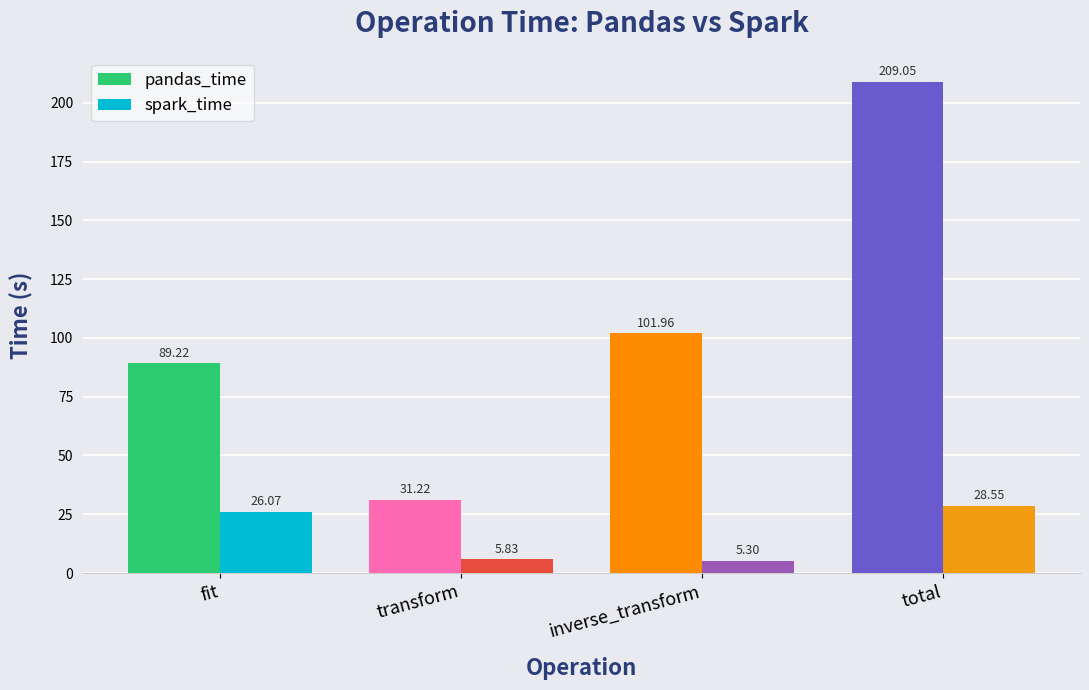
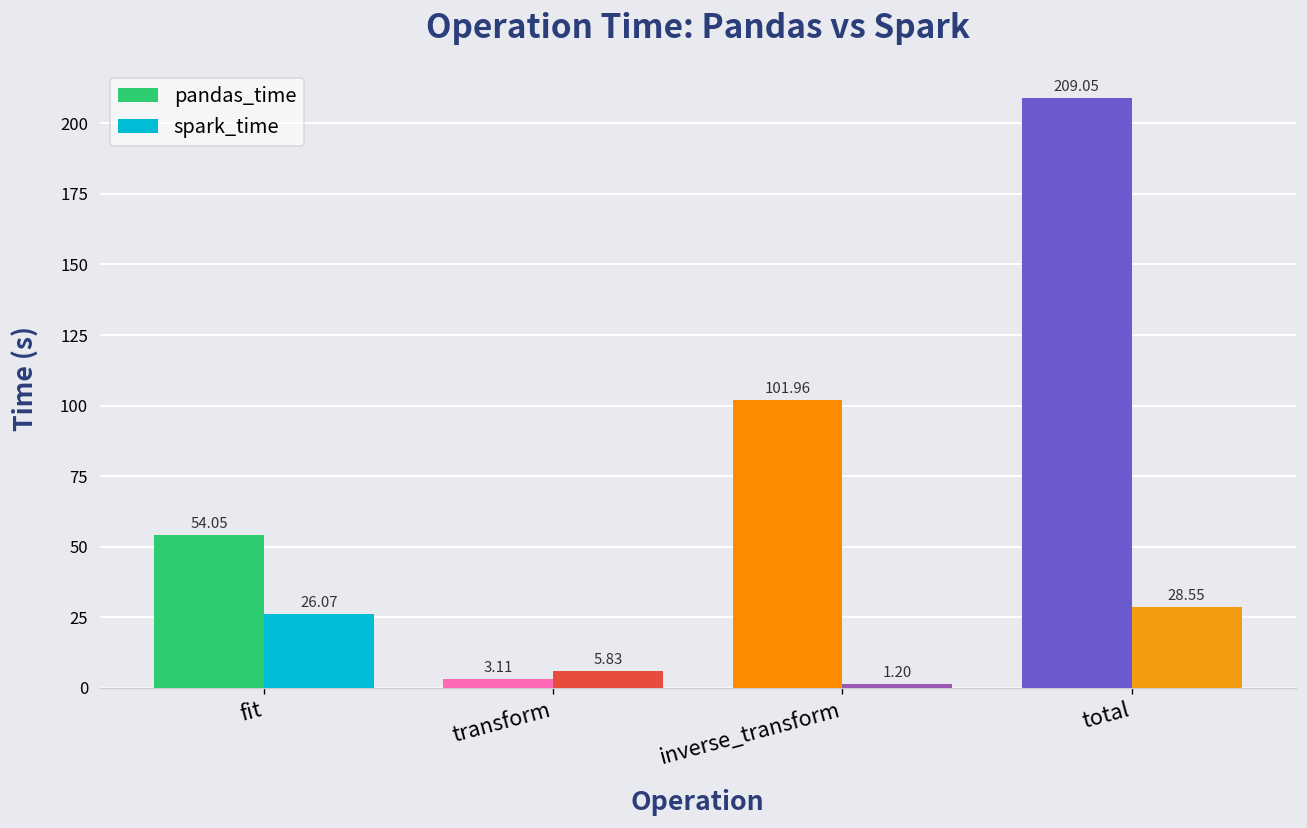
pandas_time, fit: 89.22 -> 54.05
pandas_time, transform: 31.22 -> 3.11
spark_time, inverse_transform: 5.30 -> 1.20
